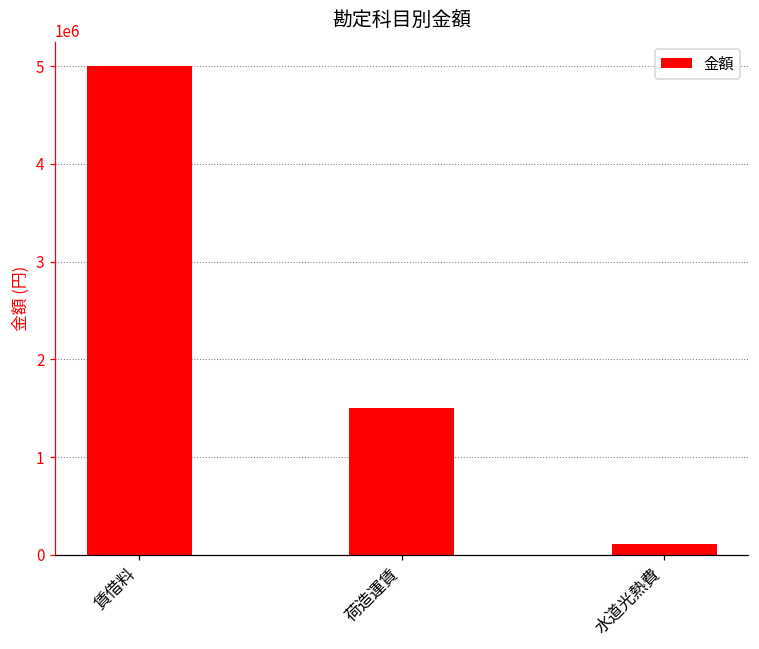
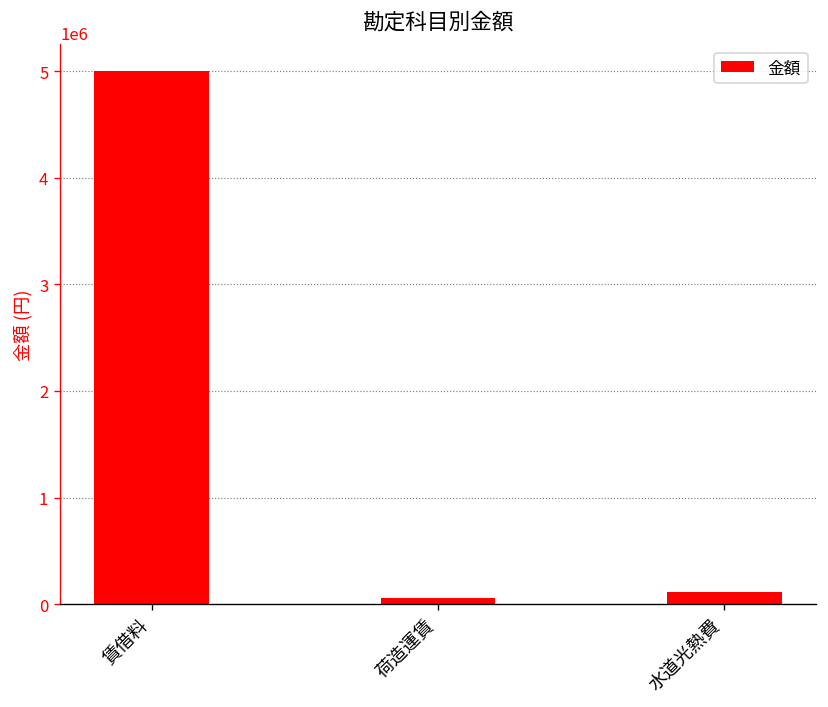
荷造運賃: 1500000 -> 100000
